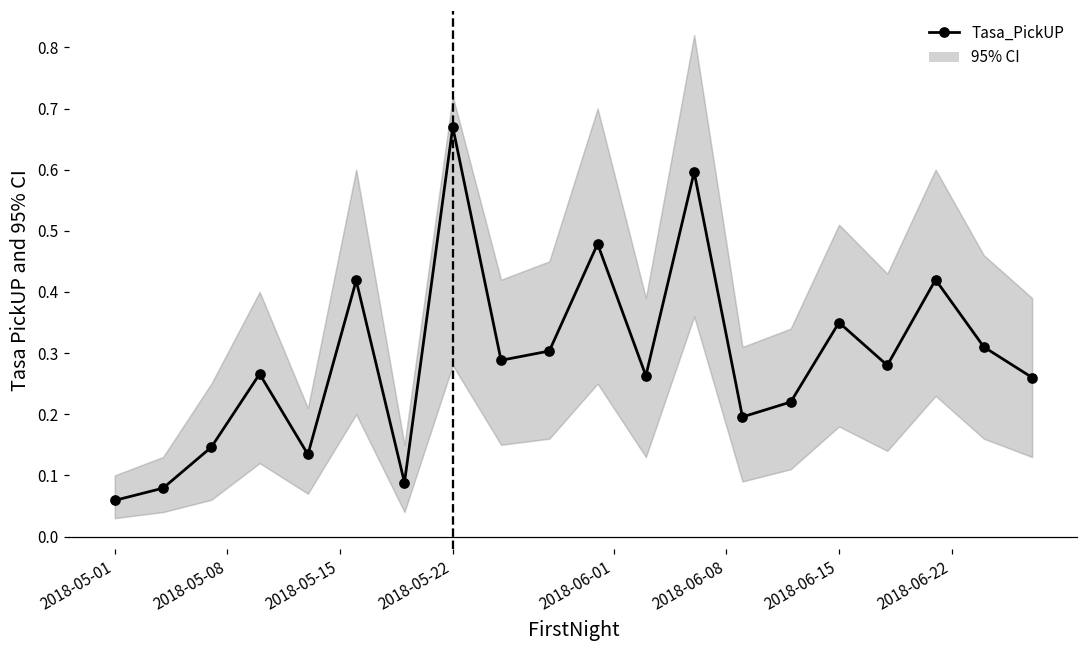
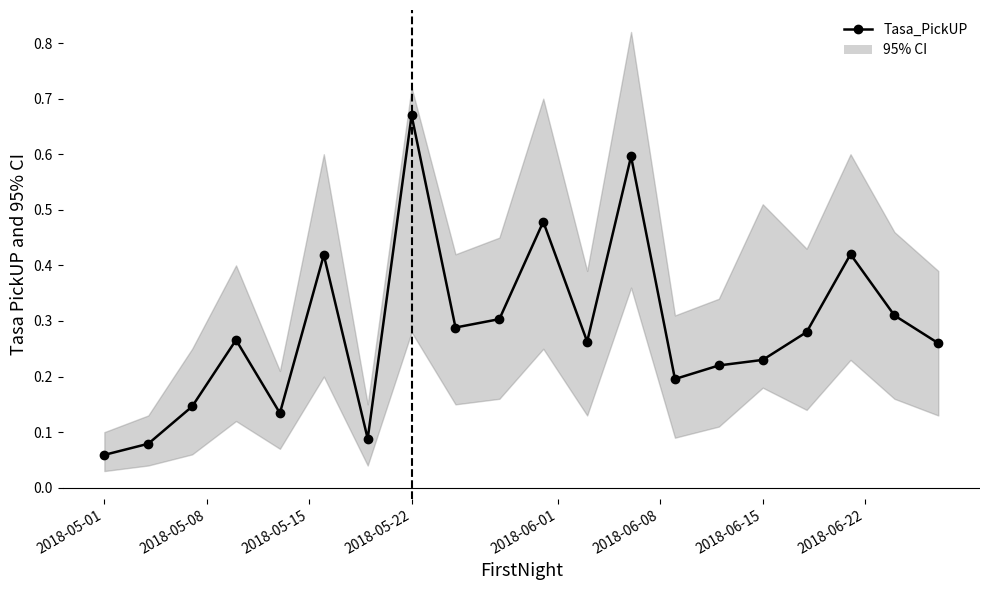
Tasa_PickUP, 2018-06-15: 0.35 -> 0.23
